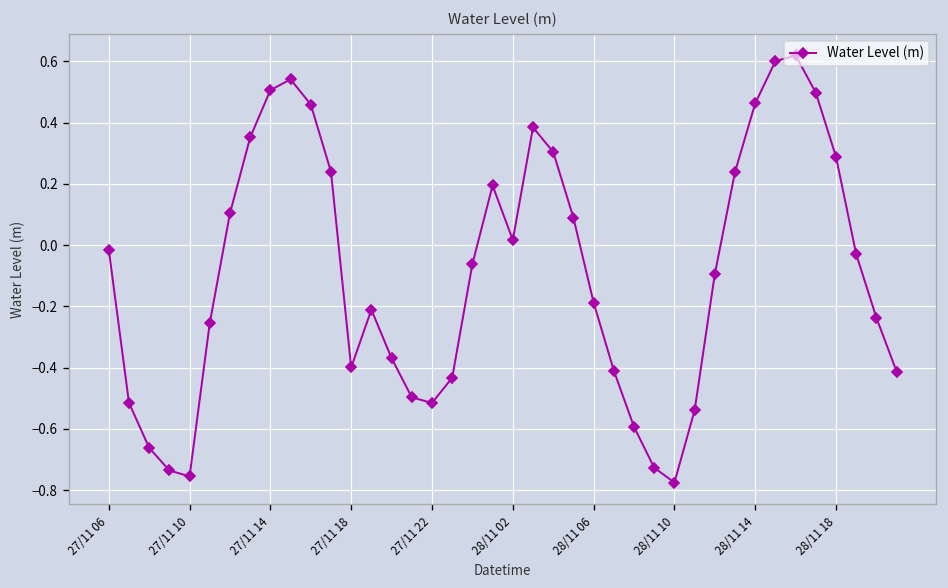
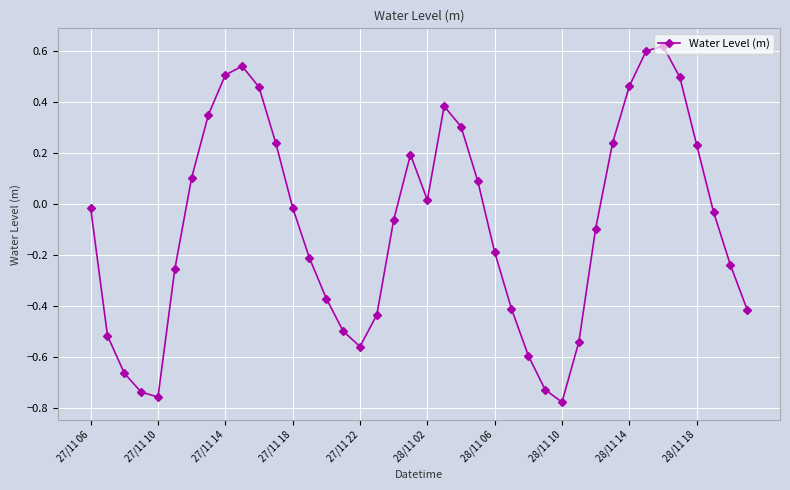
27/11 18: -0.40 -> -0.01
27/11 22: -0.52 -> -0.56
28/11 18: 0.29 -> 0.23
